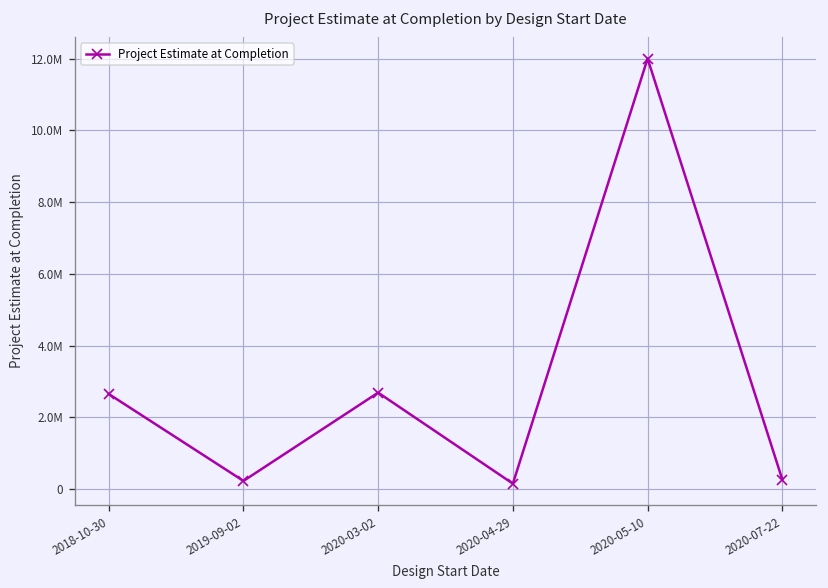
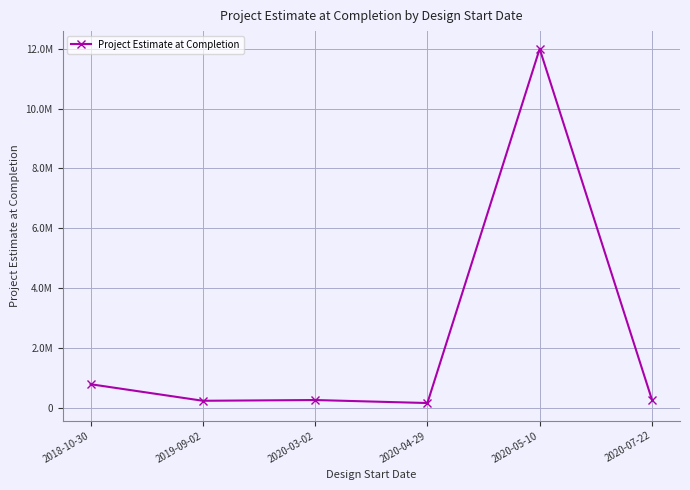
2018-10-30: 2700000 -> 800000
2020-03-02: 2700000 -> 300000
